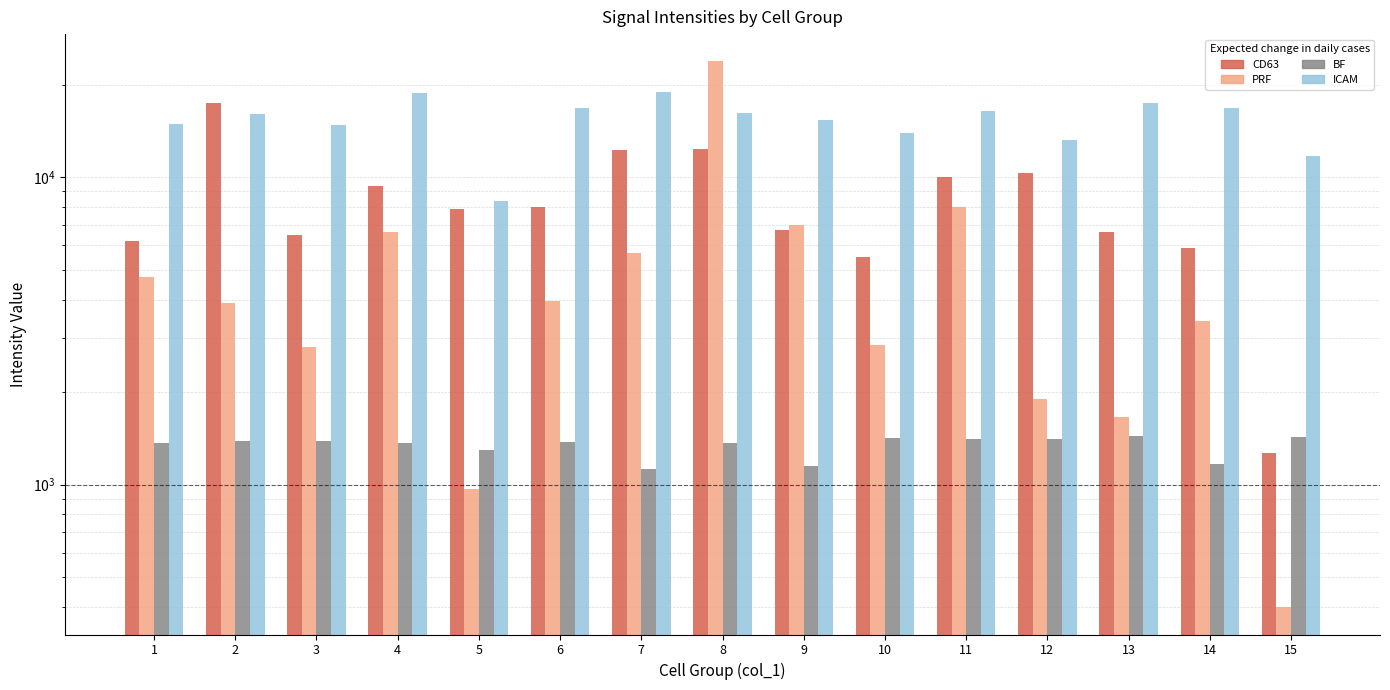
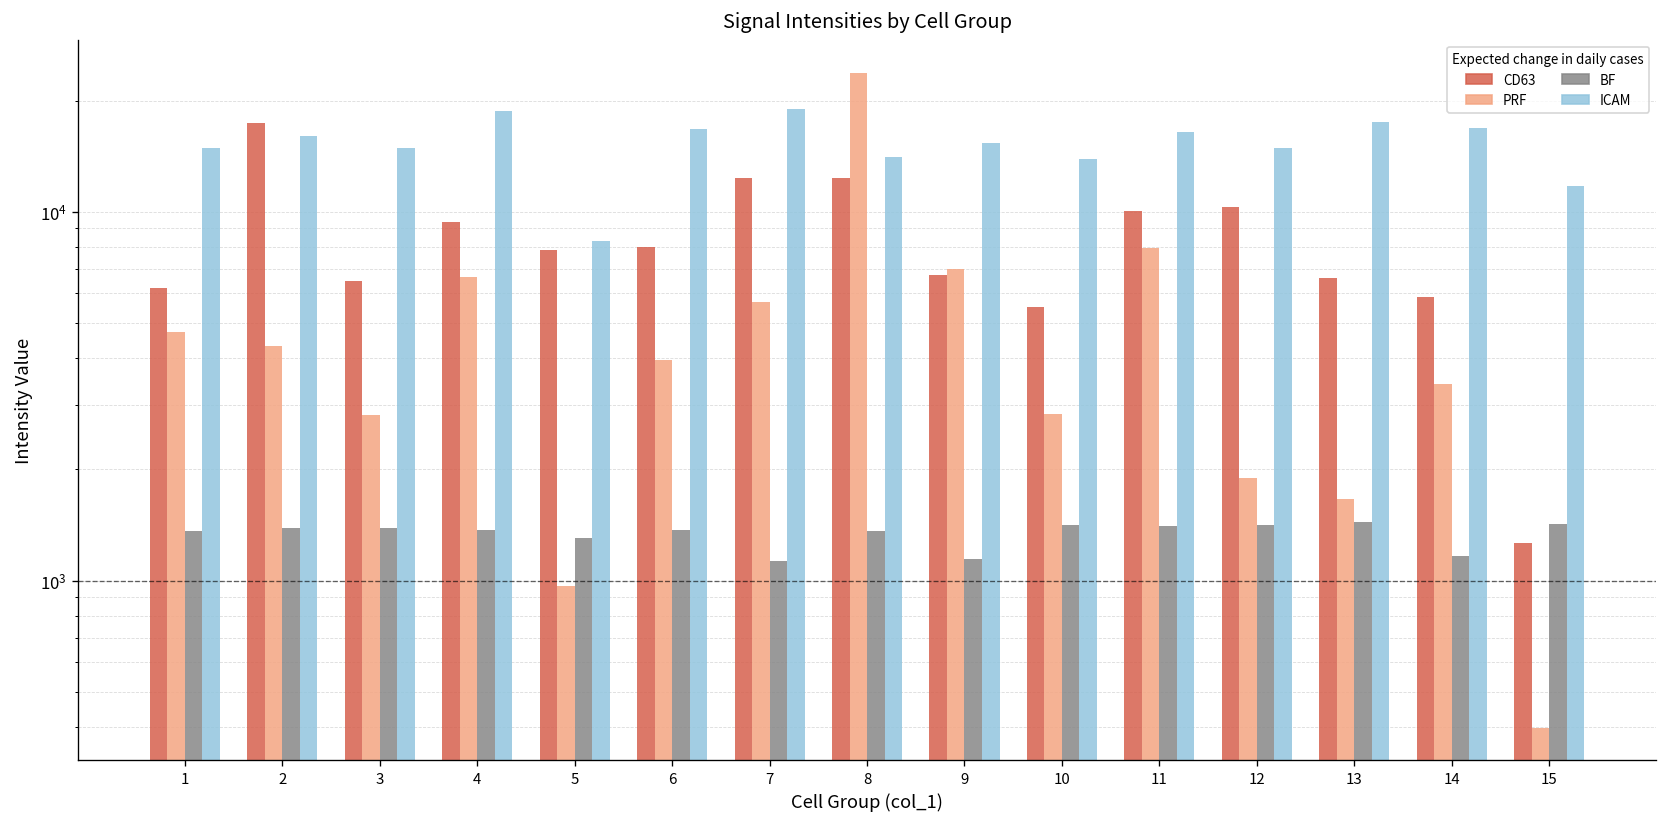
PRF, 2: 3900 -> 4300
ICAM, 8: 16000 -> 14000
ICAM, 12: 13200 -> 15000
